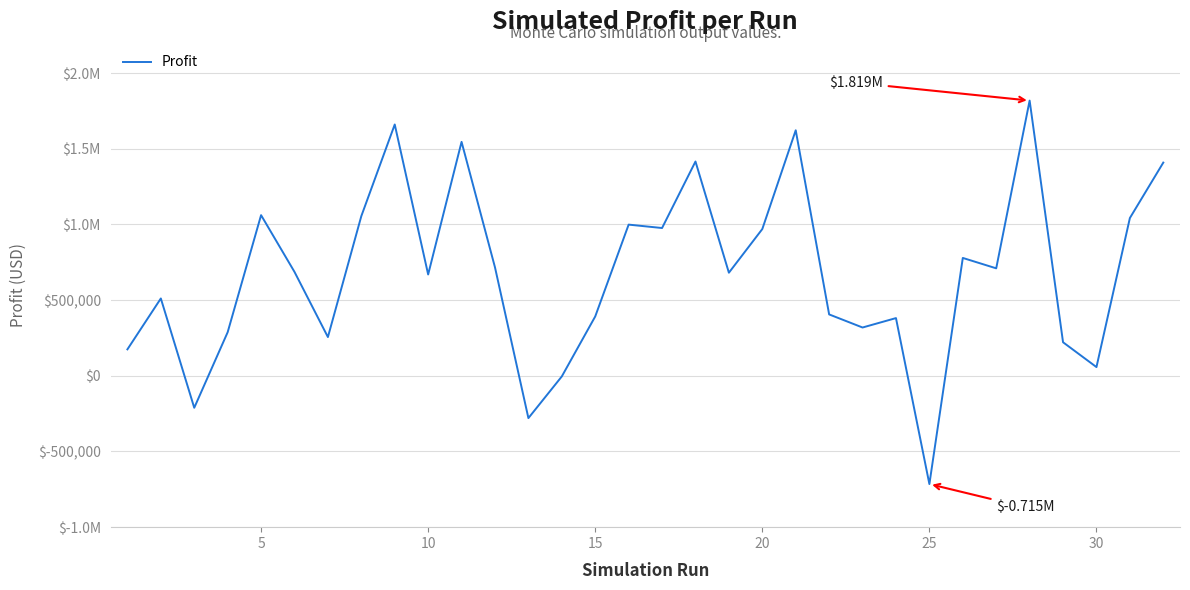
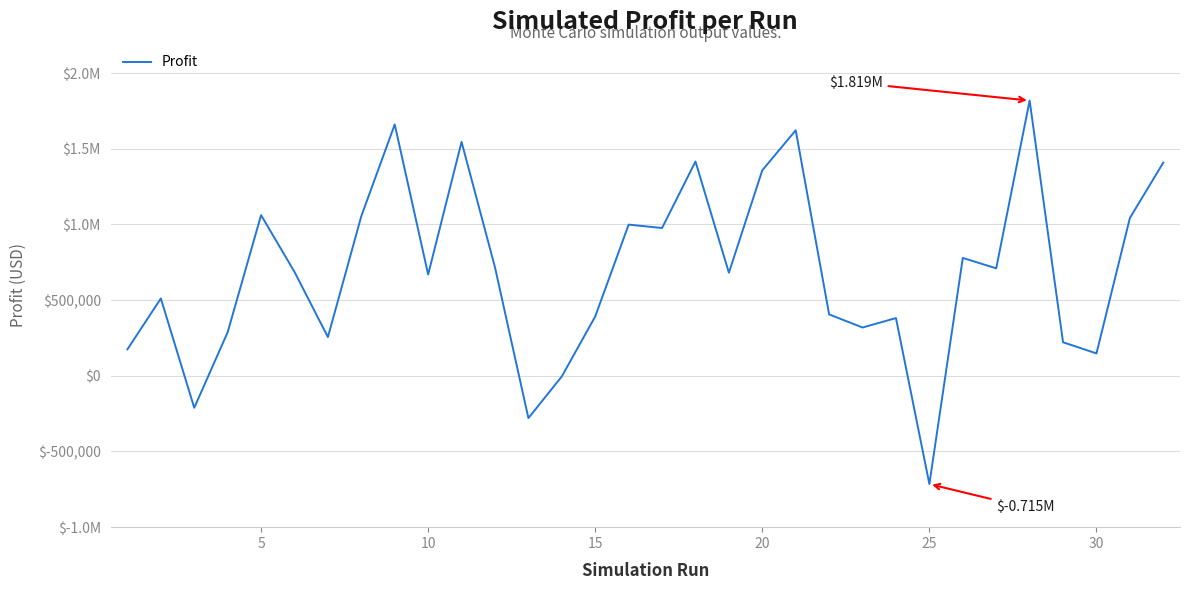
20: $970,000 -> $1,360,000
30: $60,000 -> $150,000
